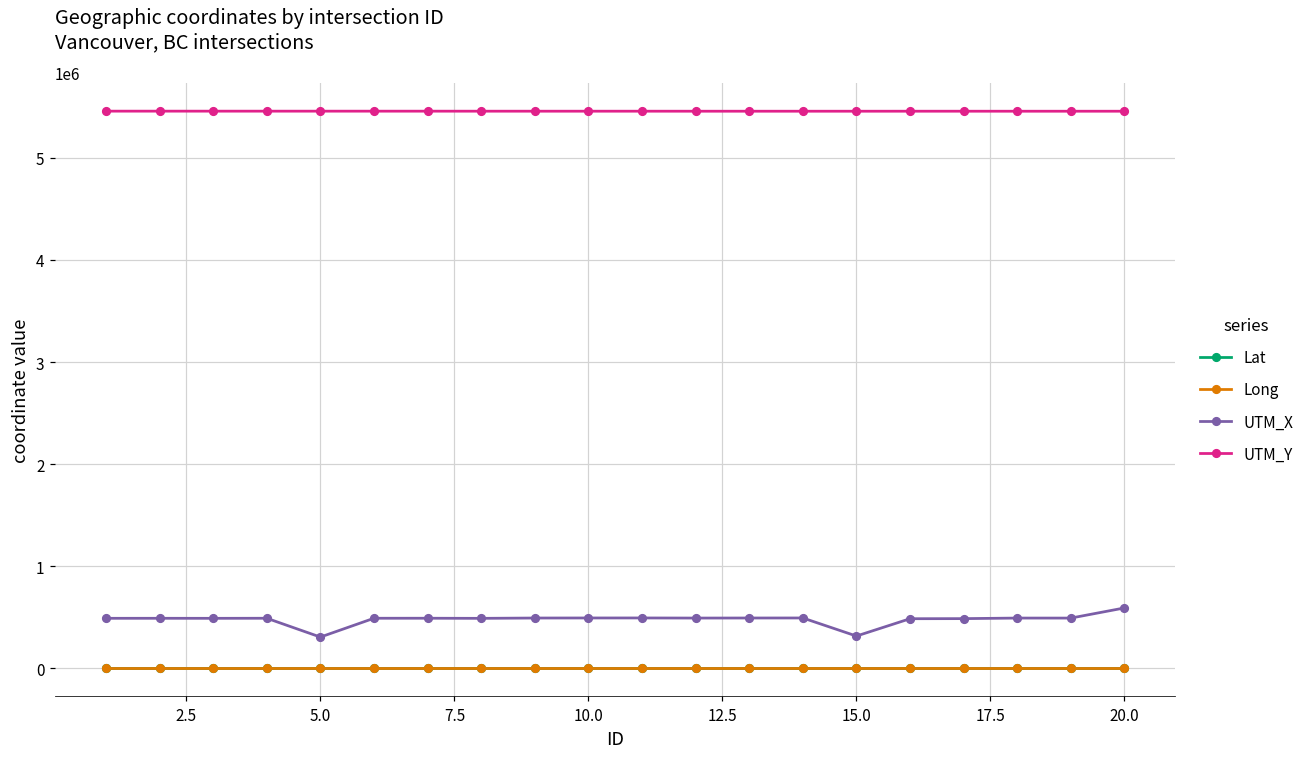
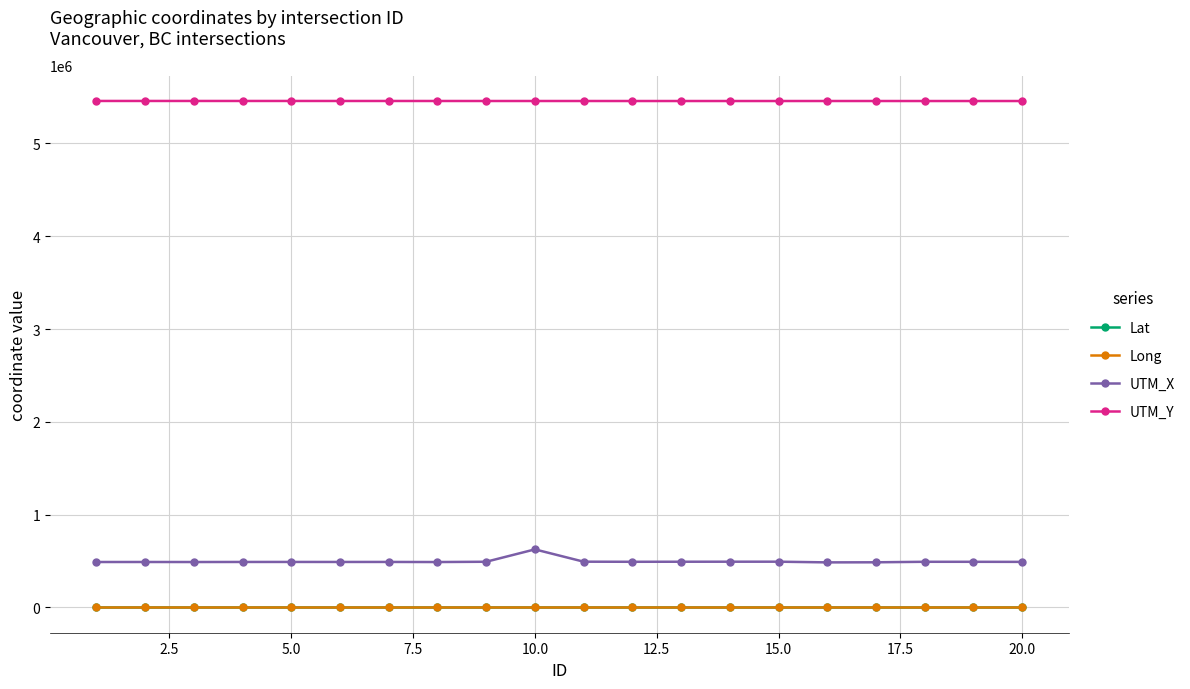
UTM_X, 5.0: 300000 -> 500000
UTM_X, 10.0: 500000 -> 600000
UTM_X, 15.0: 300000 -> 500000
UTM_X, 20.0: 600000 -> 500000
